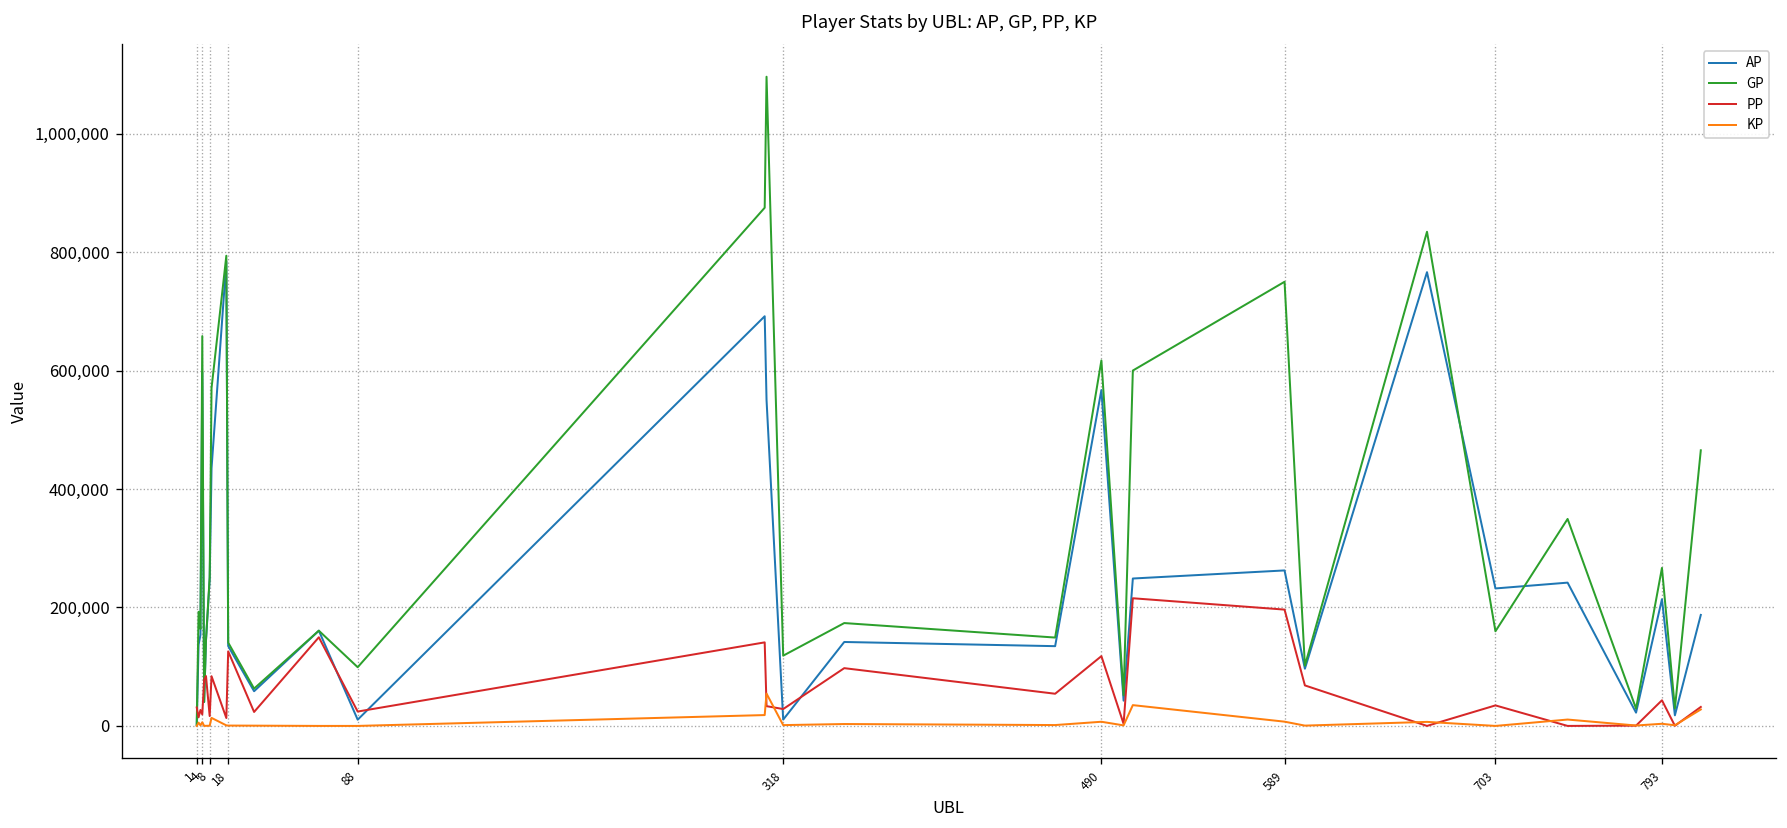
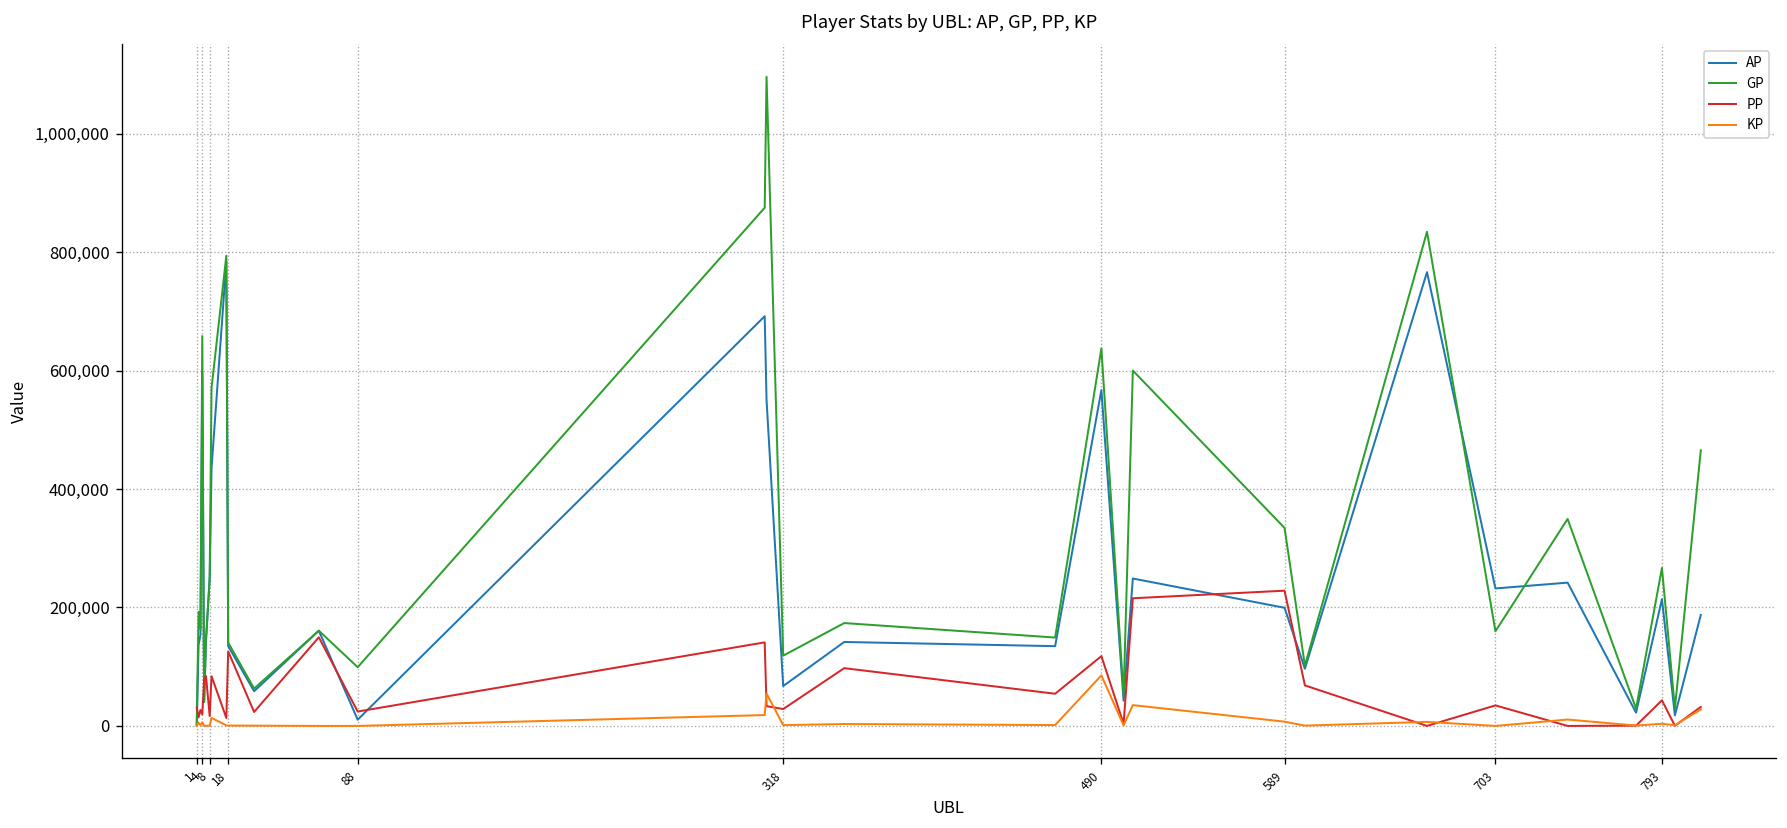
AP, 318: 10,000 -> 70,000
GP, 490: 620,000 -> 640,000
KP, 490: 10,000 -> 90,000
AP, 589: 260,000 -> 200,000
GP, 589: 750,000 -> 330,000
PP, 589: 200,000 -> 230,000
